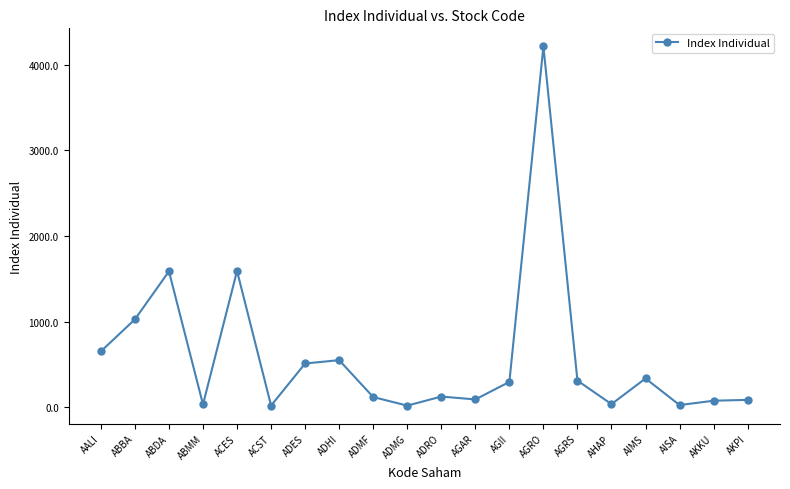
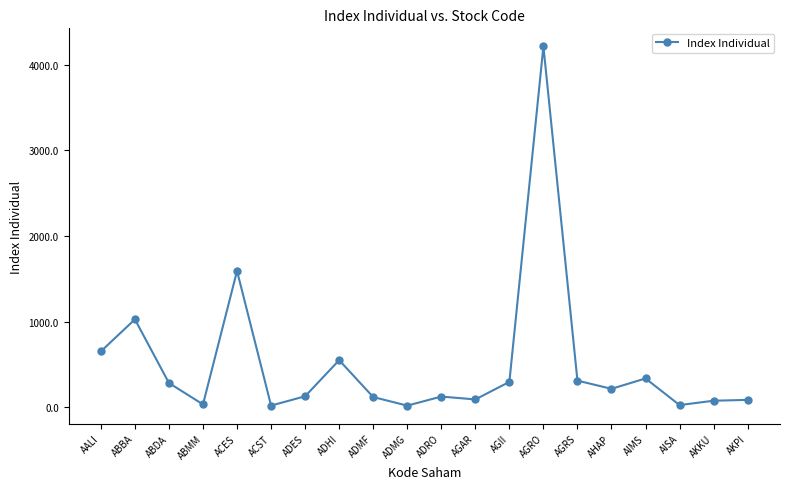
ABDA: 1600 -> 300
ADES: 500 -> 100
AHAP: 0 -> 200
